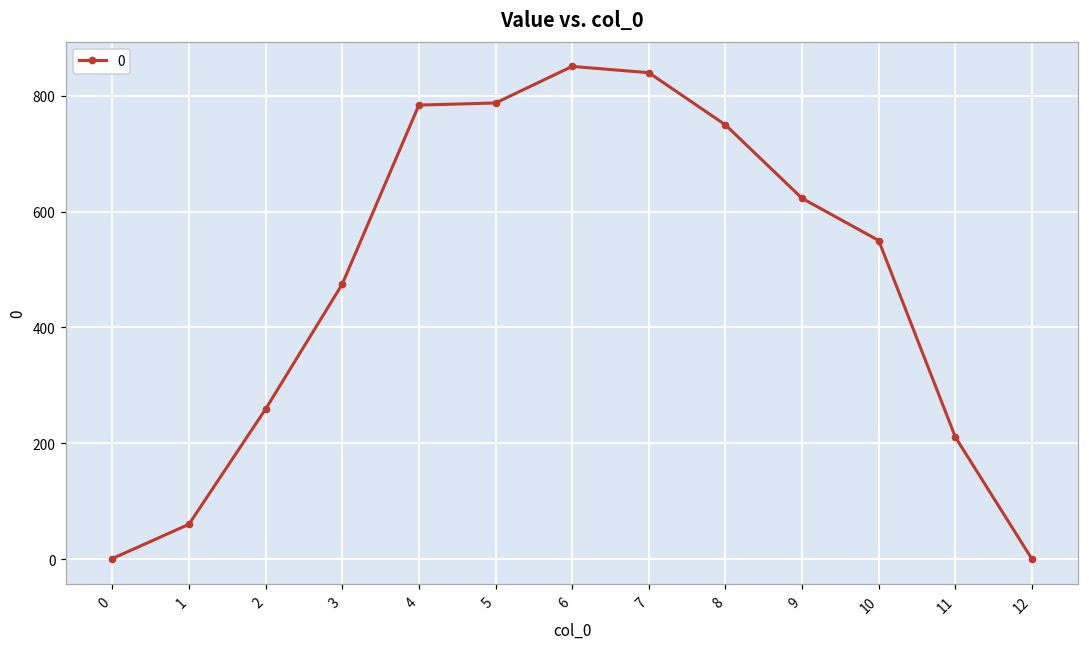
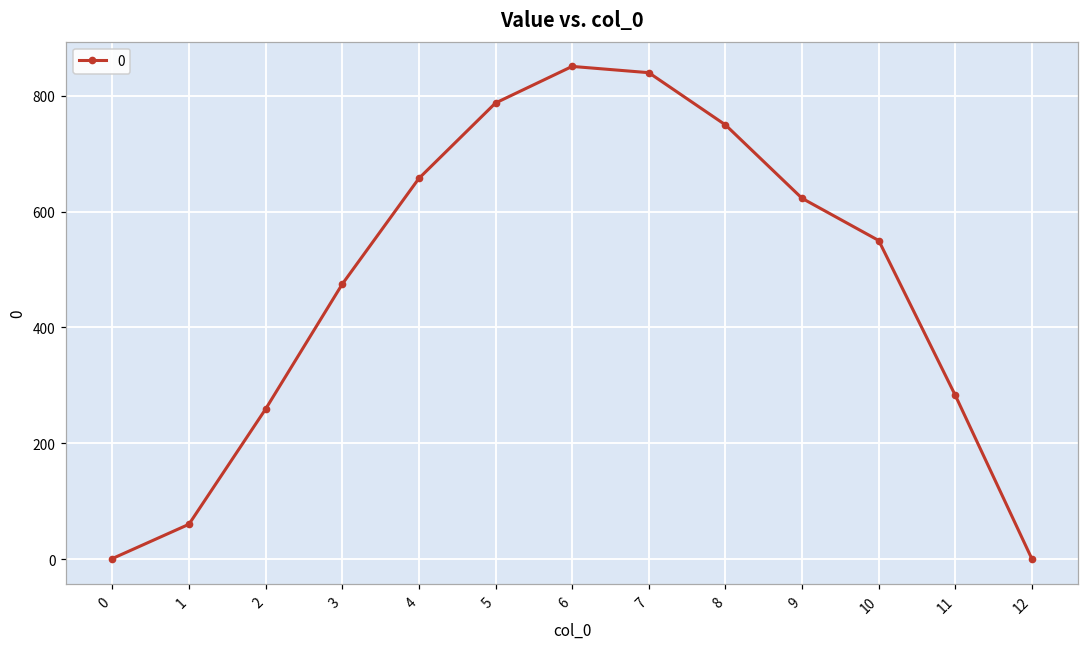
4: 780 -> 660
11: 210 -> 280
